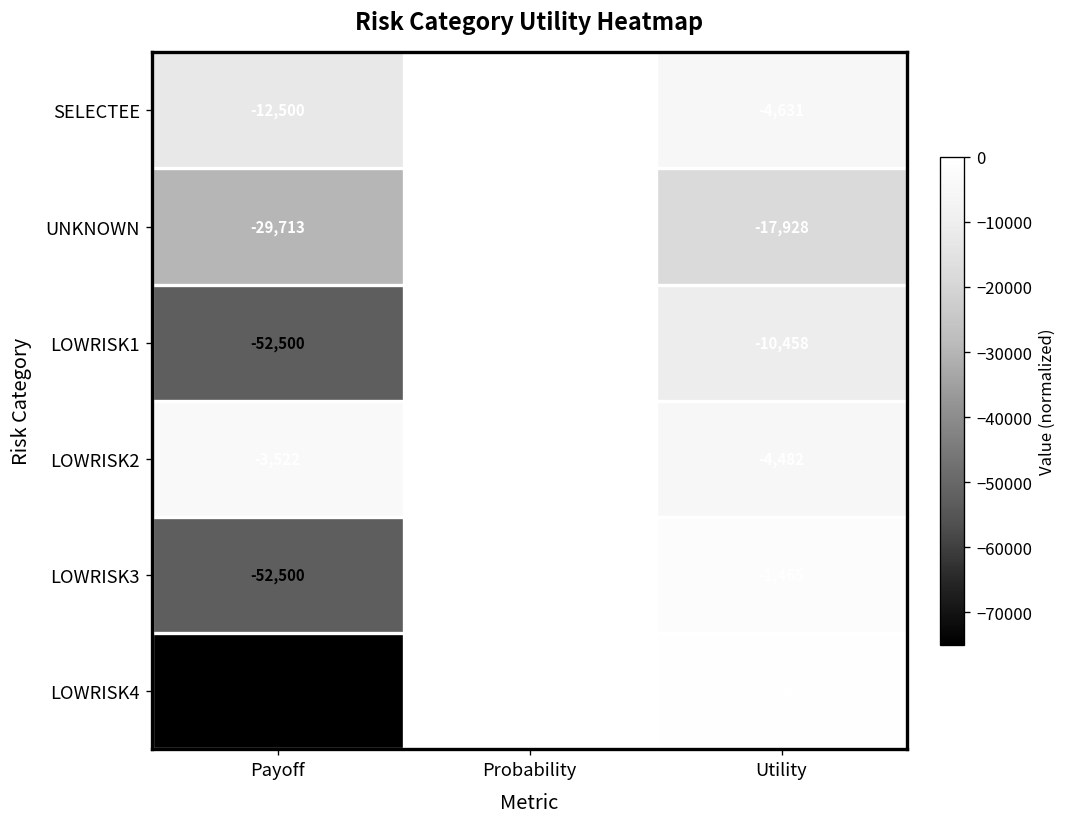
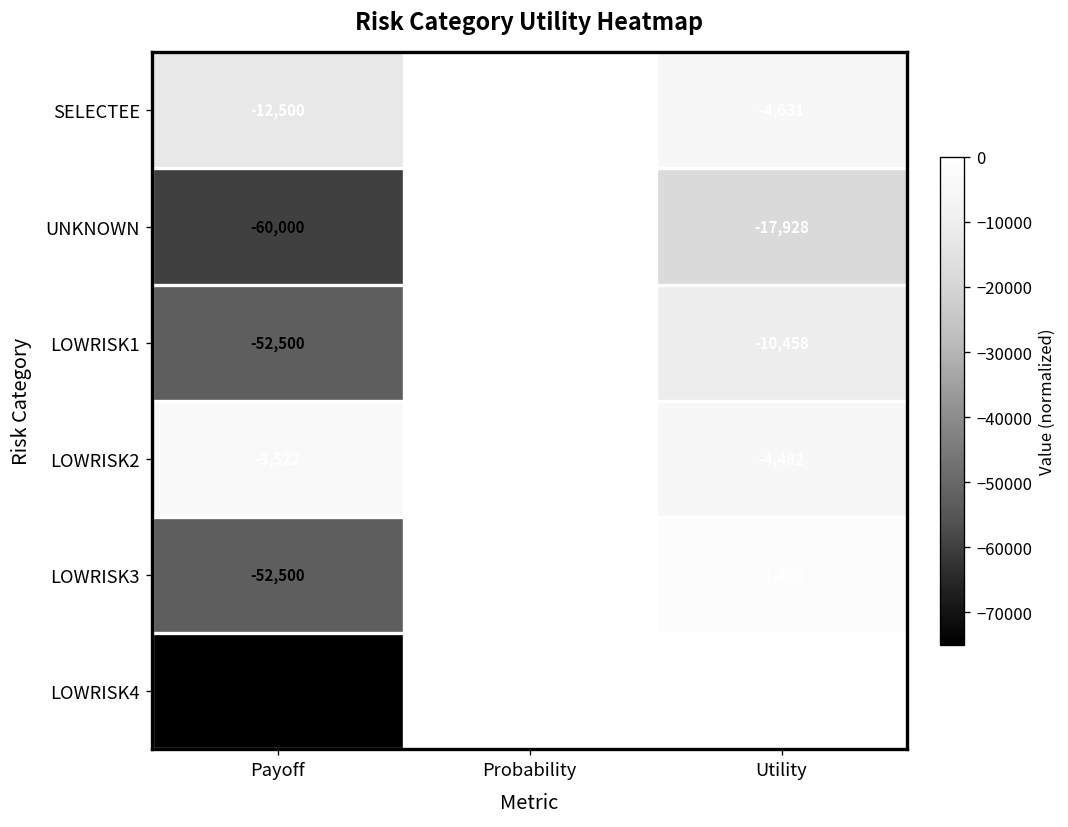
UNKNOWN, Payoff: -29,713 -> -60,000
